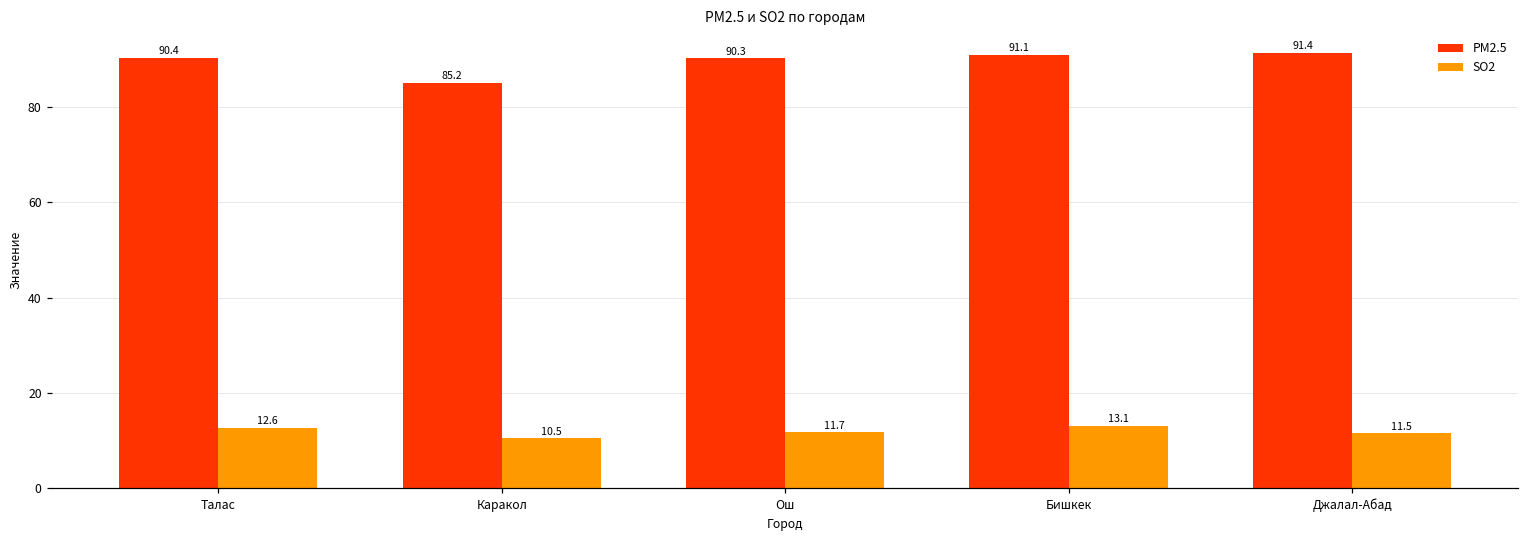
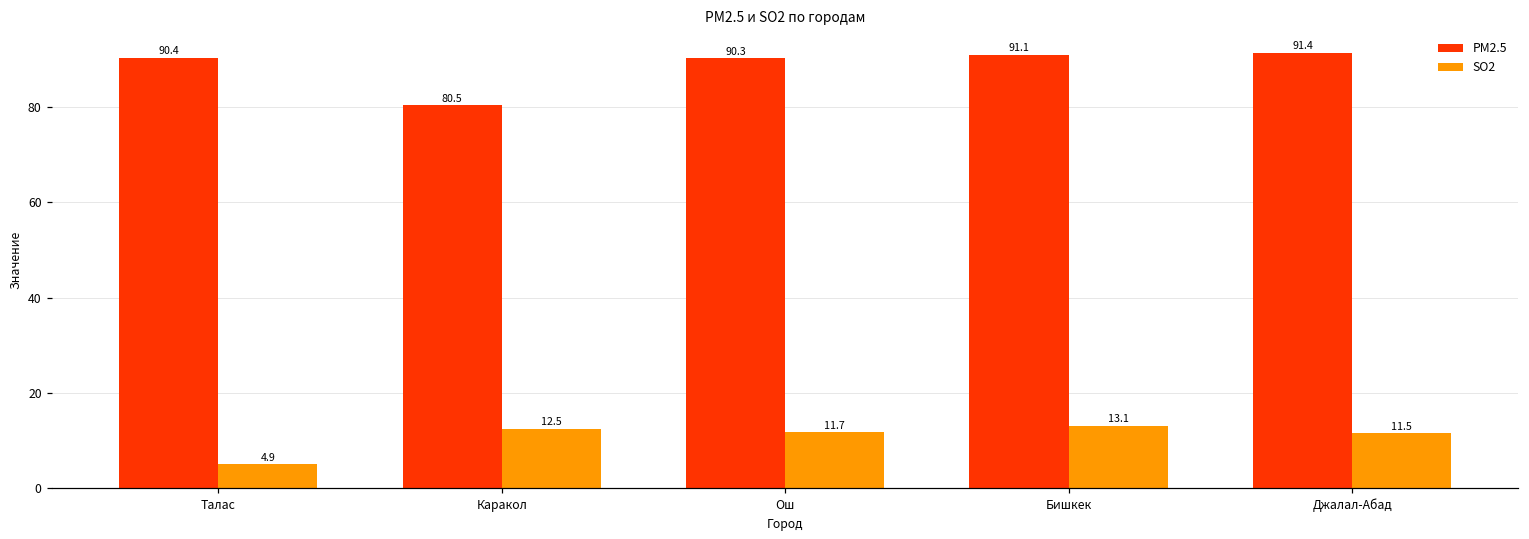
SO2, Талас: 12.6 -> 4.9
PM2.5, Каракол: 85.2 -> 80.5
SO2, Каракол: 10.5 -> 12.5
